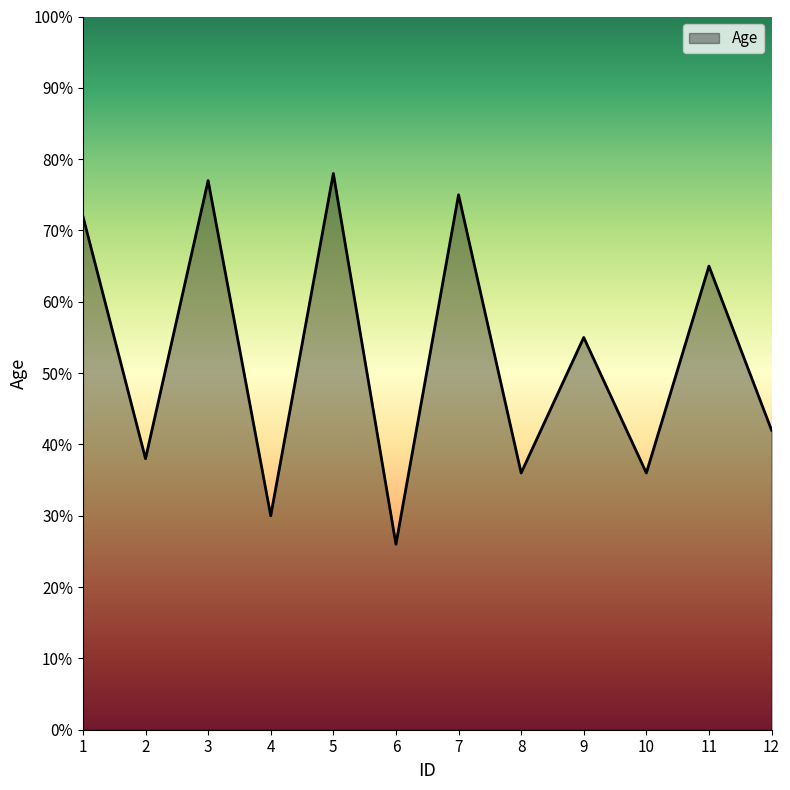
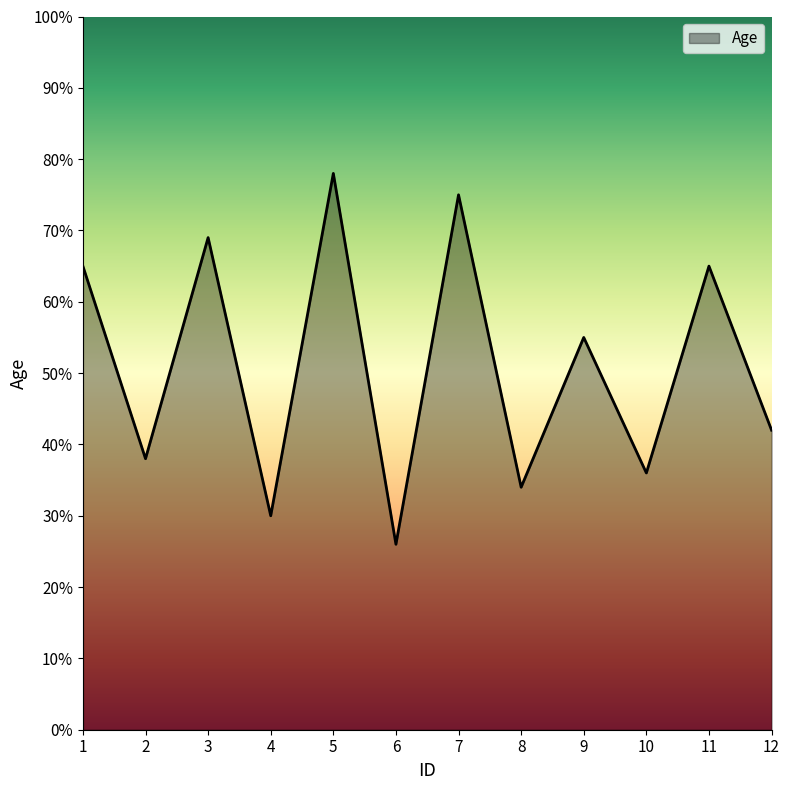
1: 72% -> 65%
3: 77% -> 69%
8: 36% -> 34%
